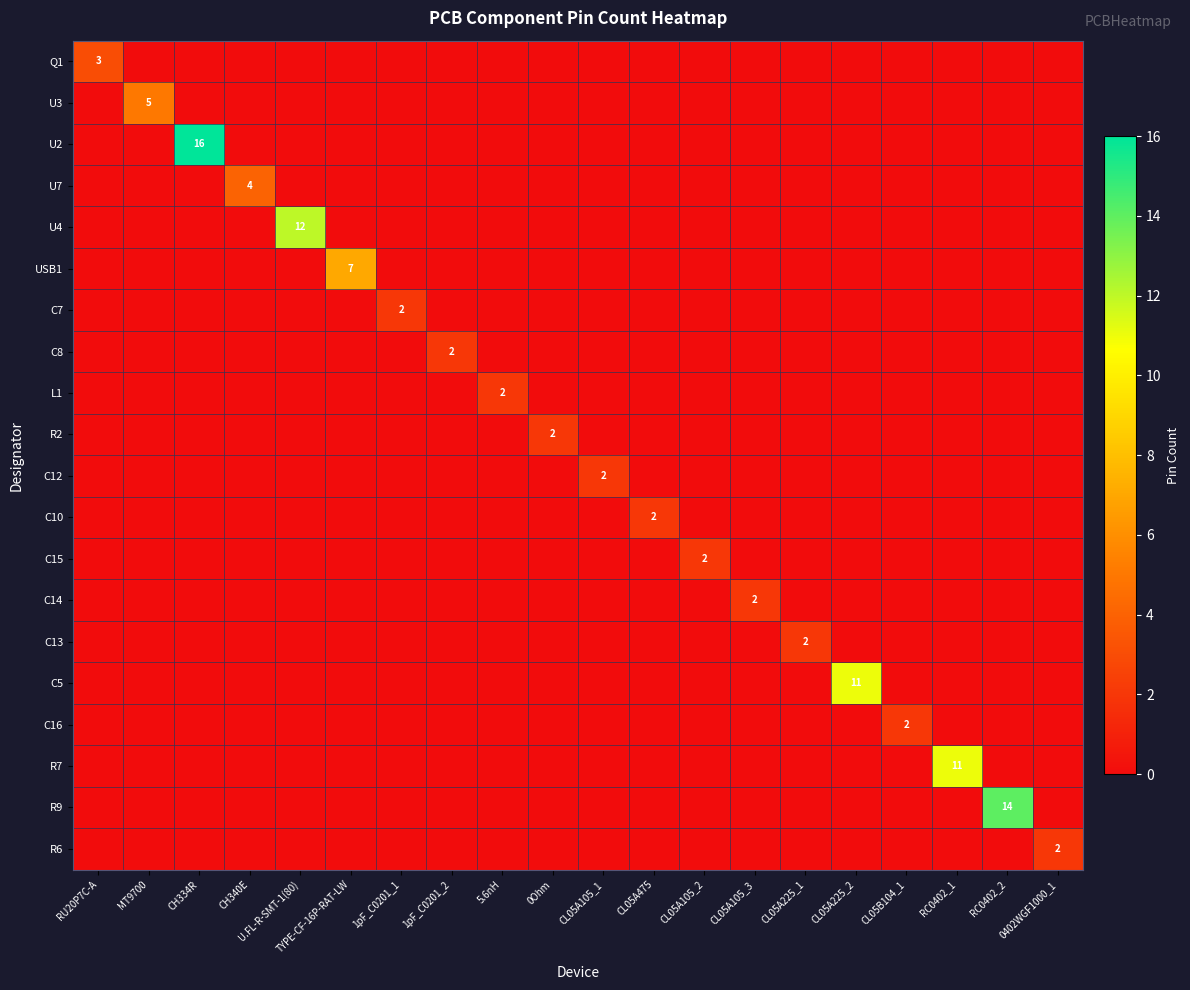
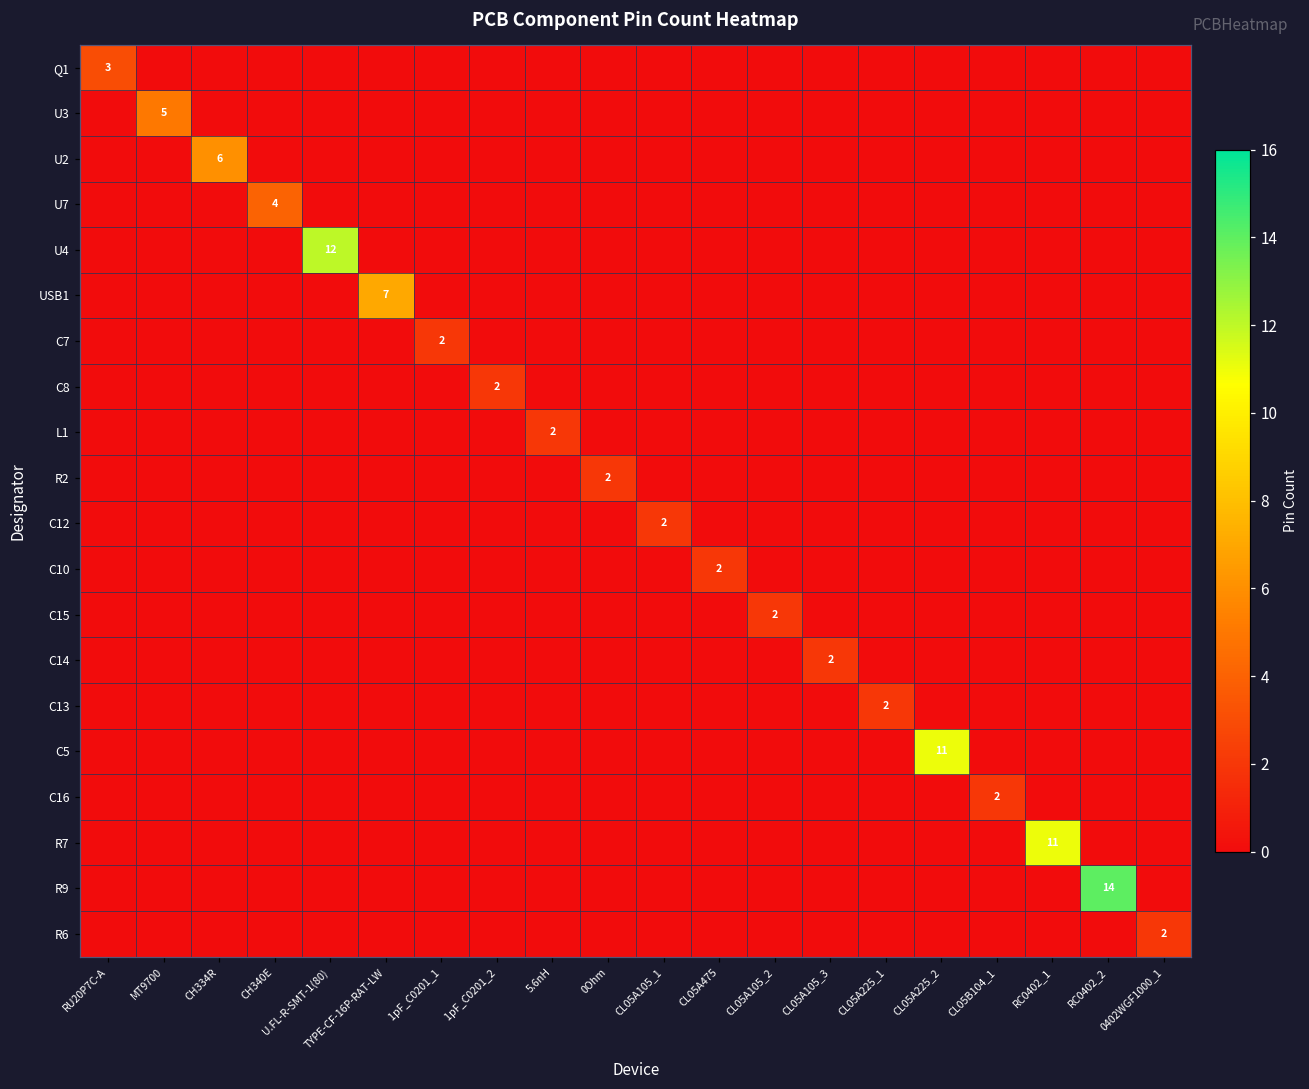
U2, CH334R: 16 -> 6
